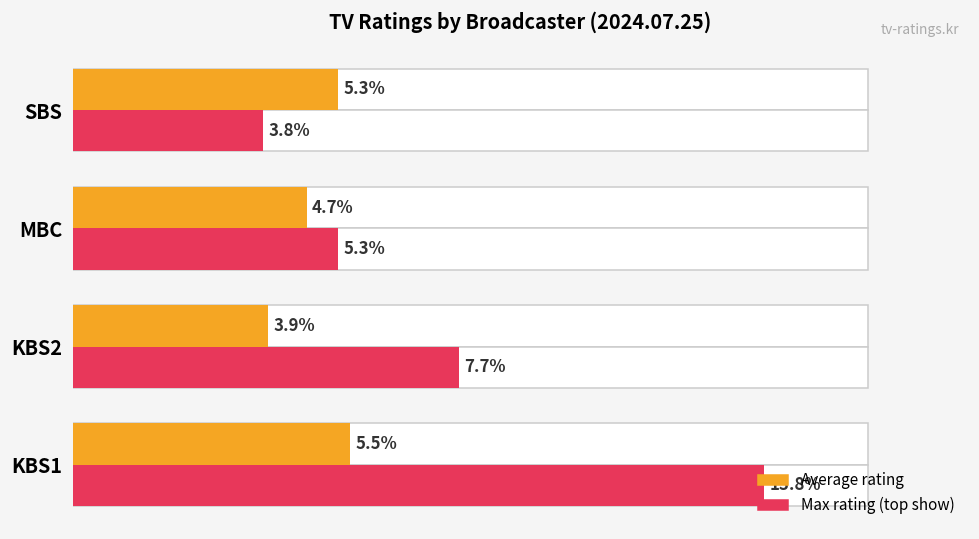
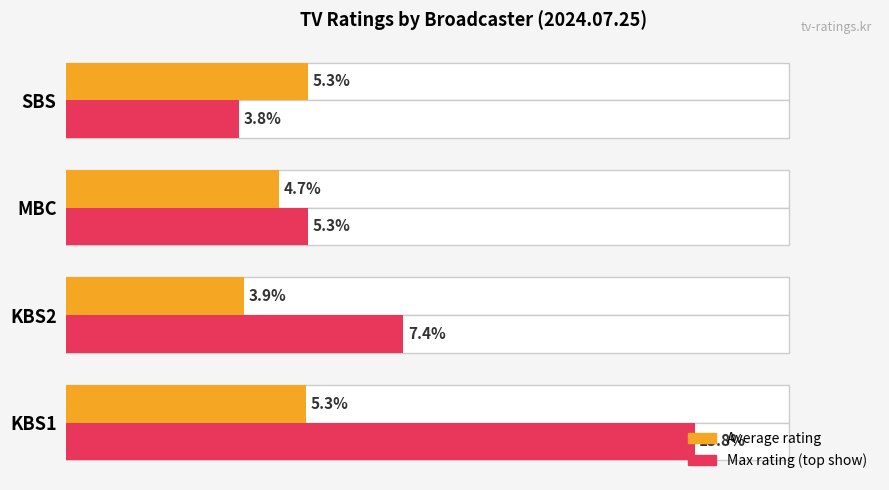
Max rating (top show), KBS2: 7.7% -> 7.4%
Average rating, KBS1: 5.5% -> 5.3%
